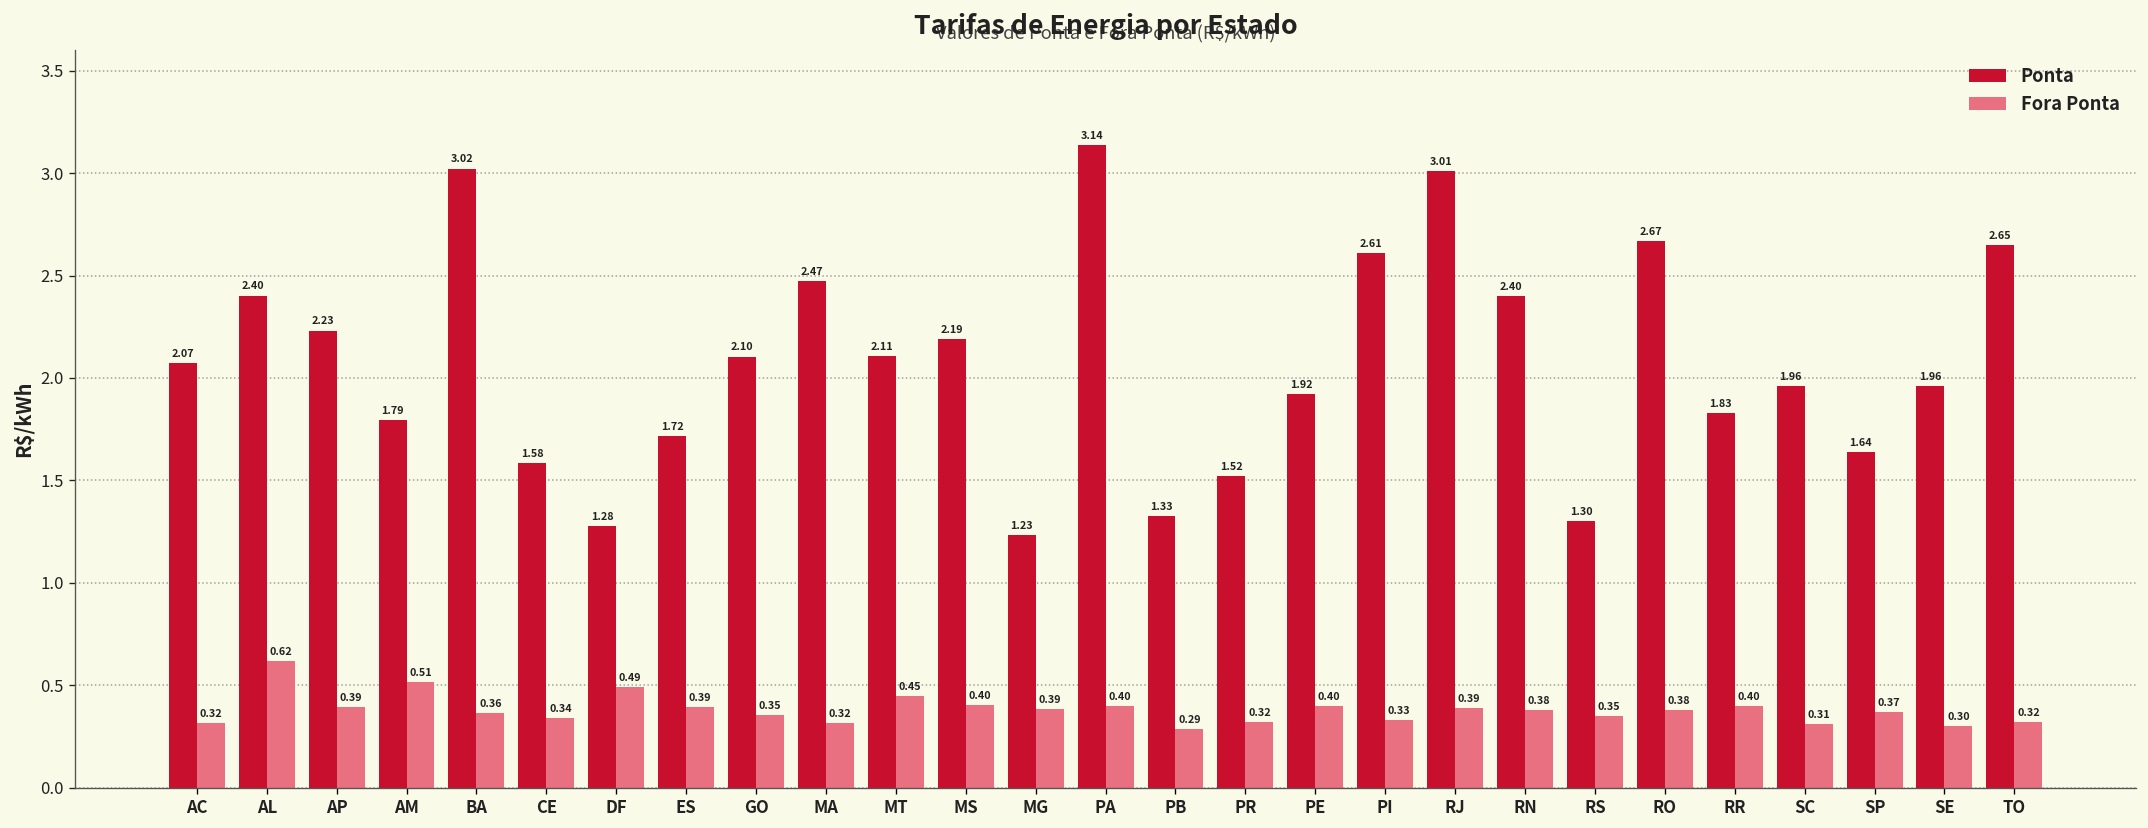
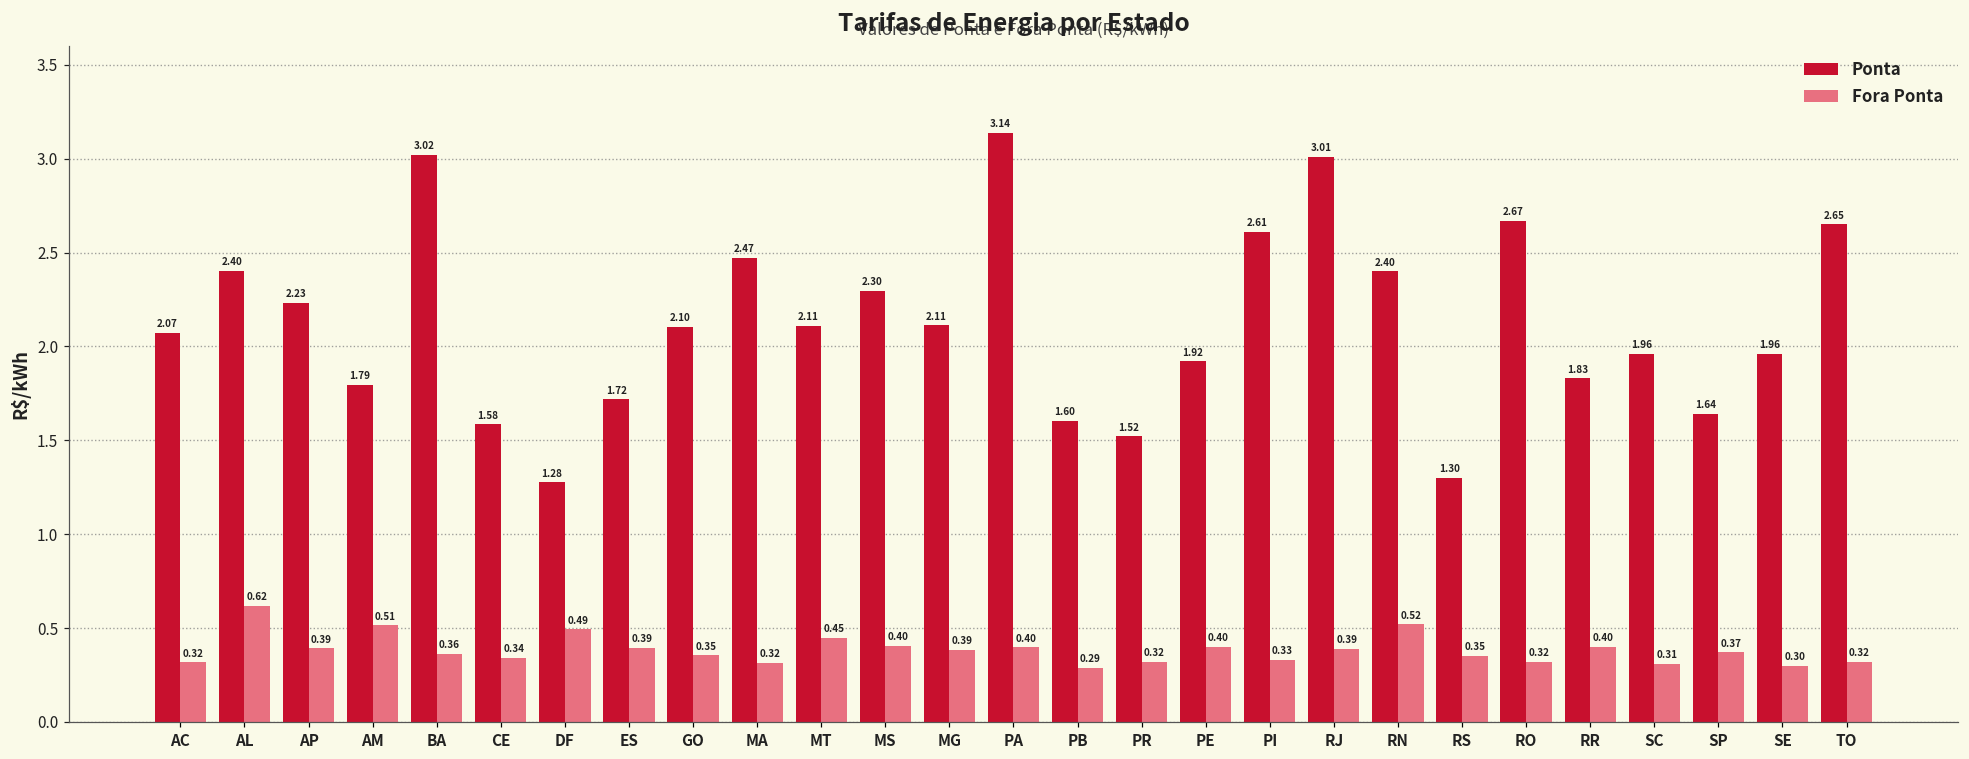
Ponta, MS: 2.19 -> 2.30
Ponta, MG: 1.23 -> 2.11
Ponta, PB: 1.33 -> 1.60
Fora Ponta, RN: 0.38 -> 0.52
Fora Ponta, RO: 0.38 -> 0.32
